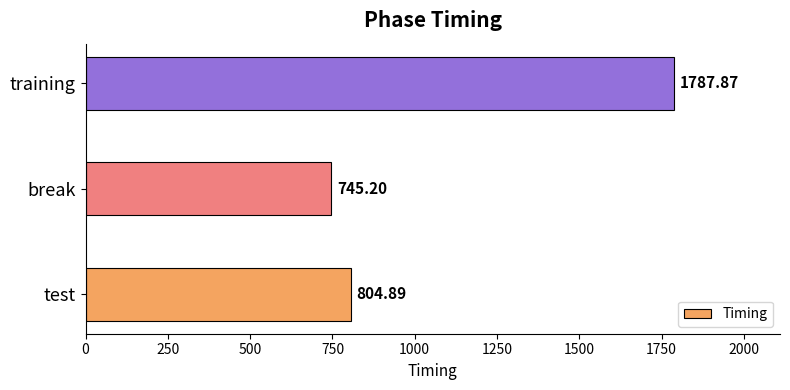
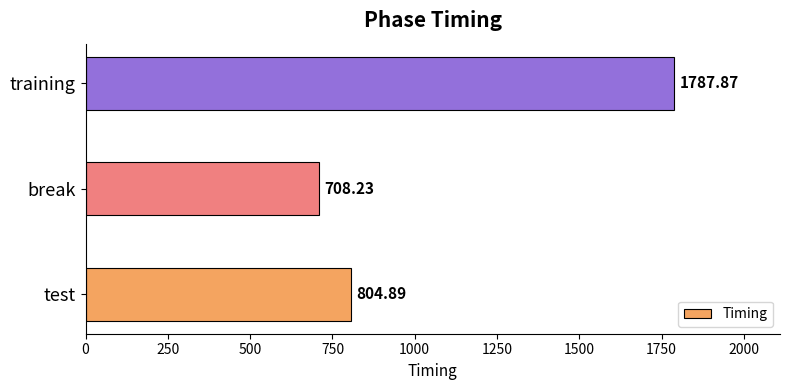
break: 745.20 -> 708.23
